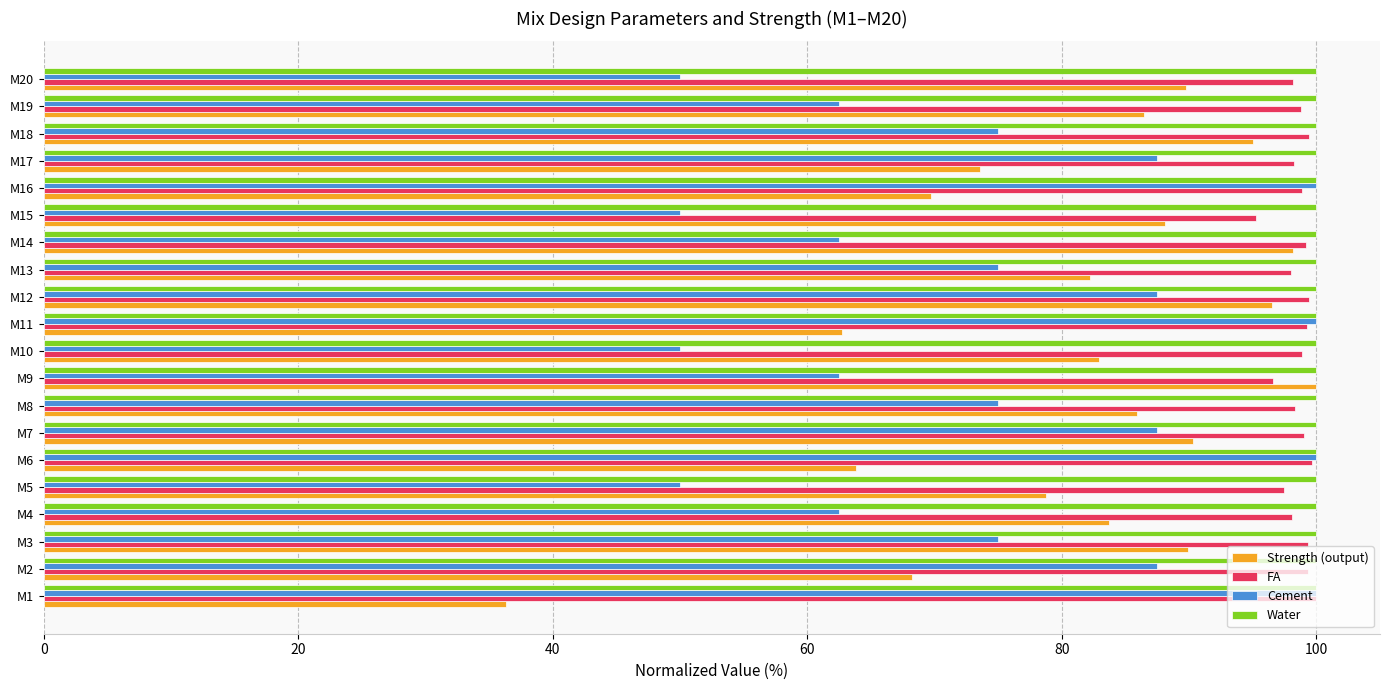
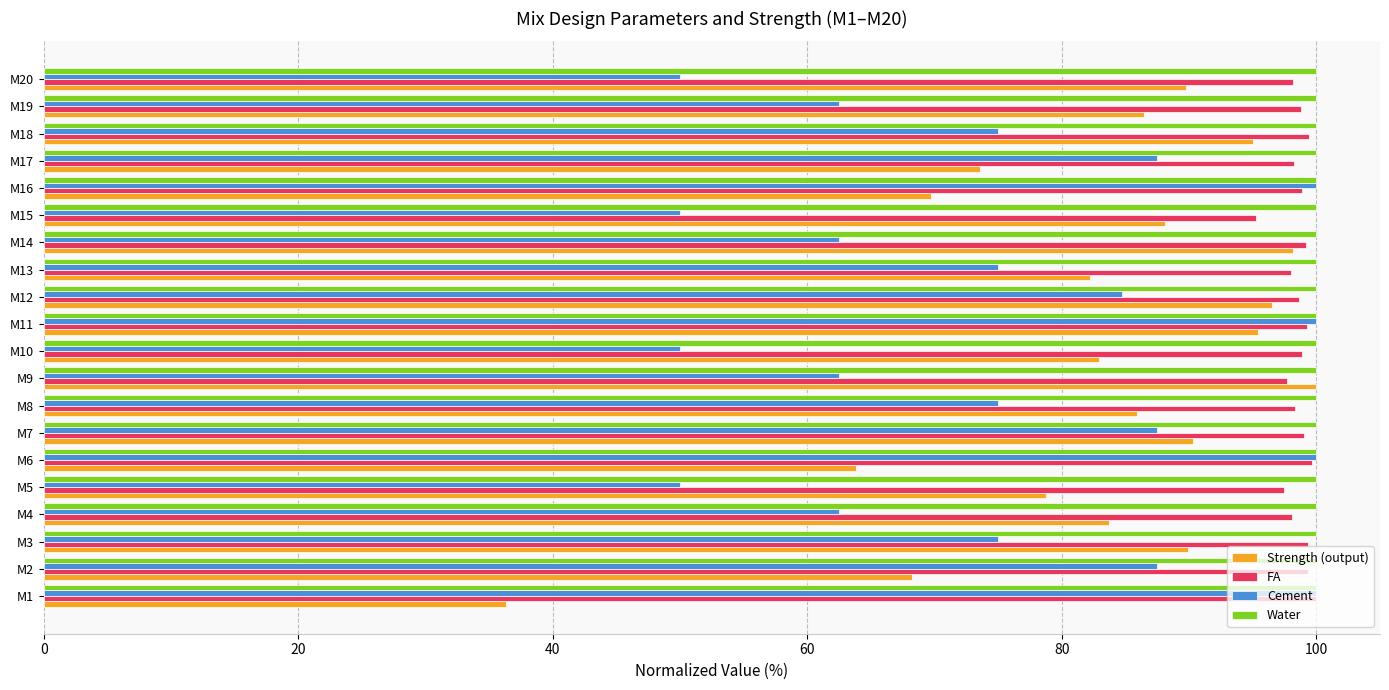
Cement, M12: 87.5 -> 84.7
FA, M12: 99.4 -> 98.6
Strength (output), M11: 62.8 -> 95.4
FA, M9: 96.6 -> 97.7
